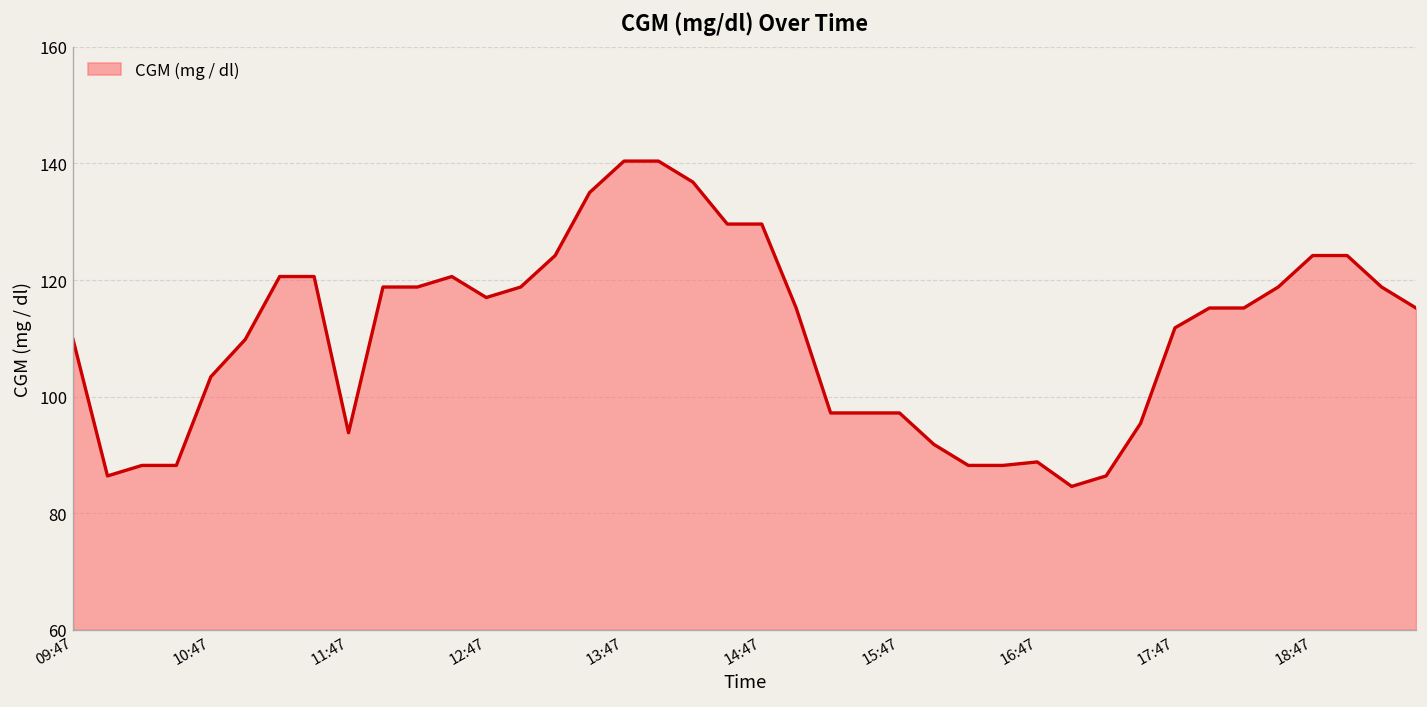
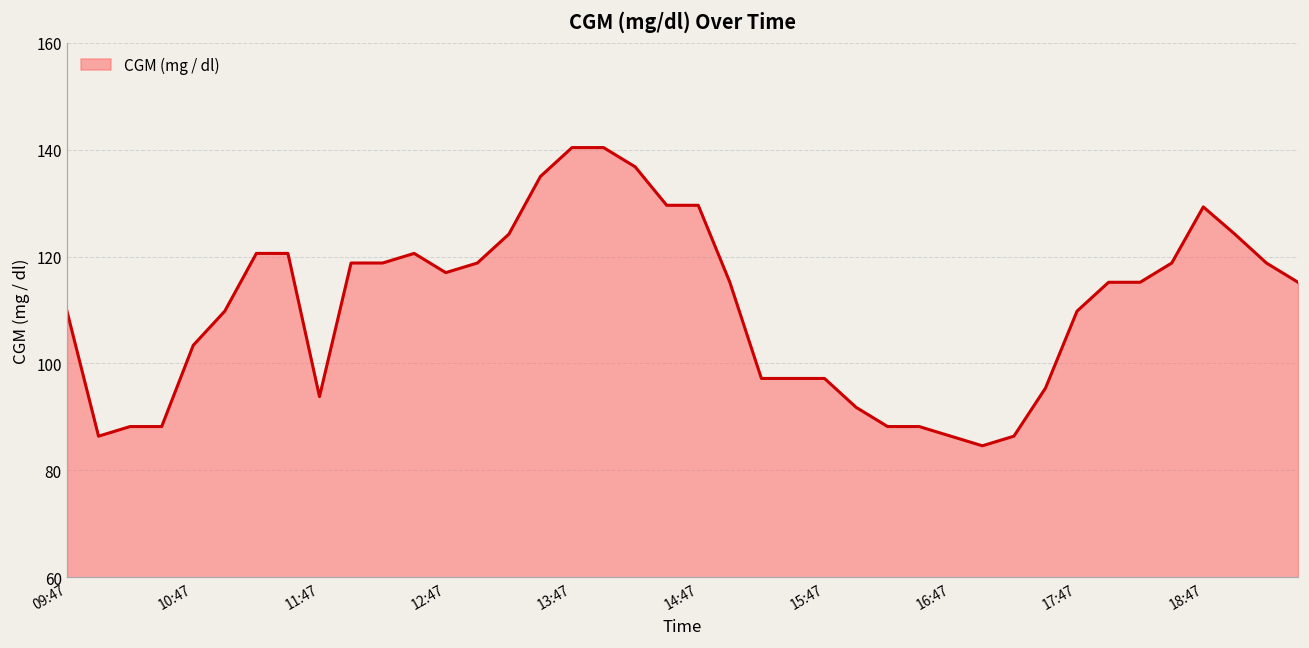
16:47: 89 -> 86
17:47: 112 -> 110
18:47: 124 -> 129
